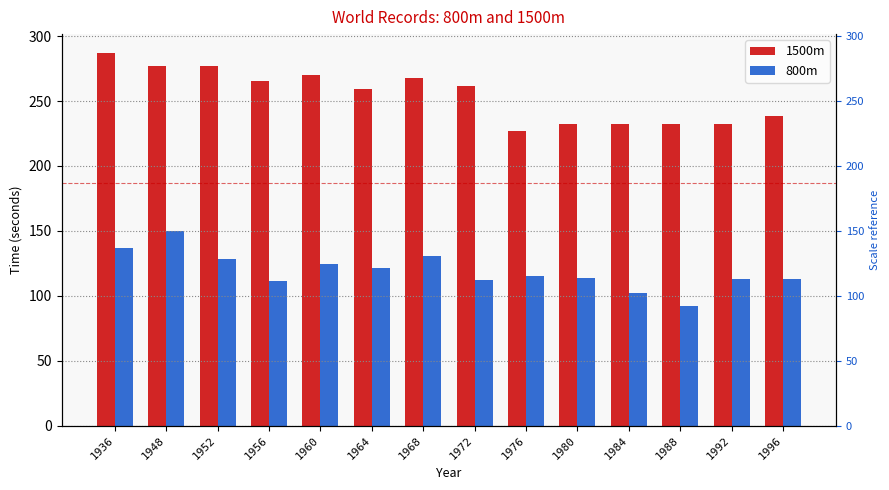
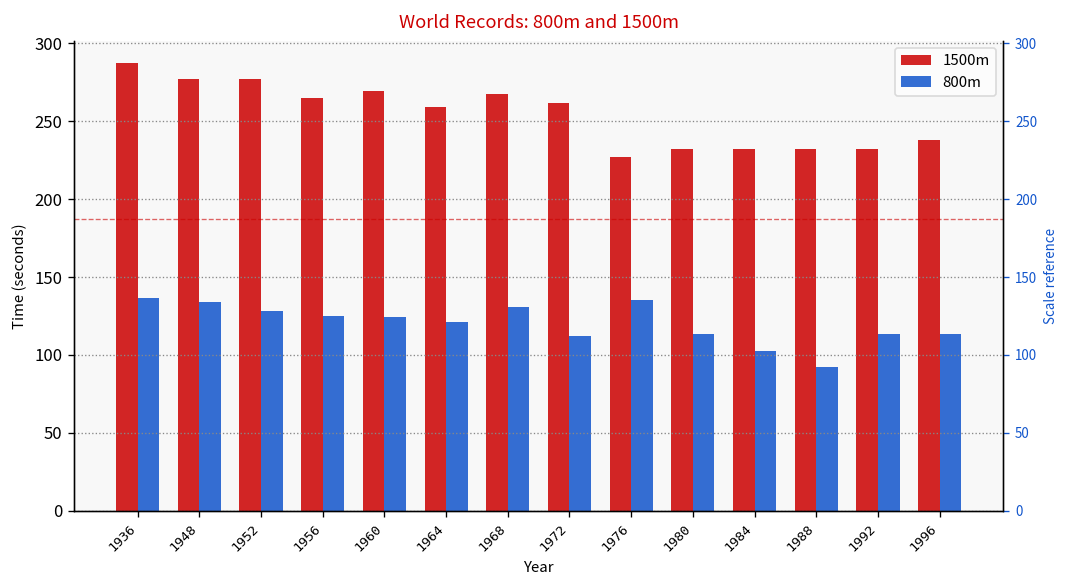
800m, 1948: 150 -> 134
800m, 1956: 112 -> 125
800m, 1976: 115 -> 135
